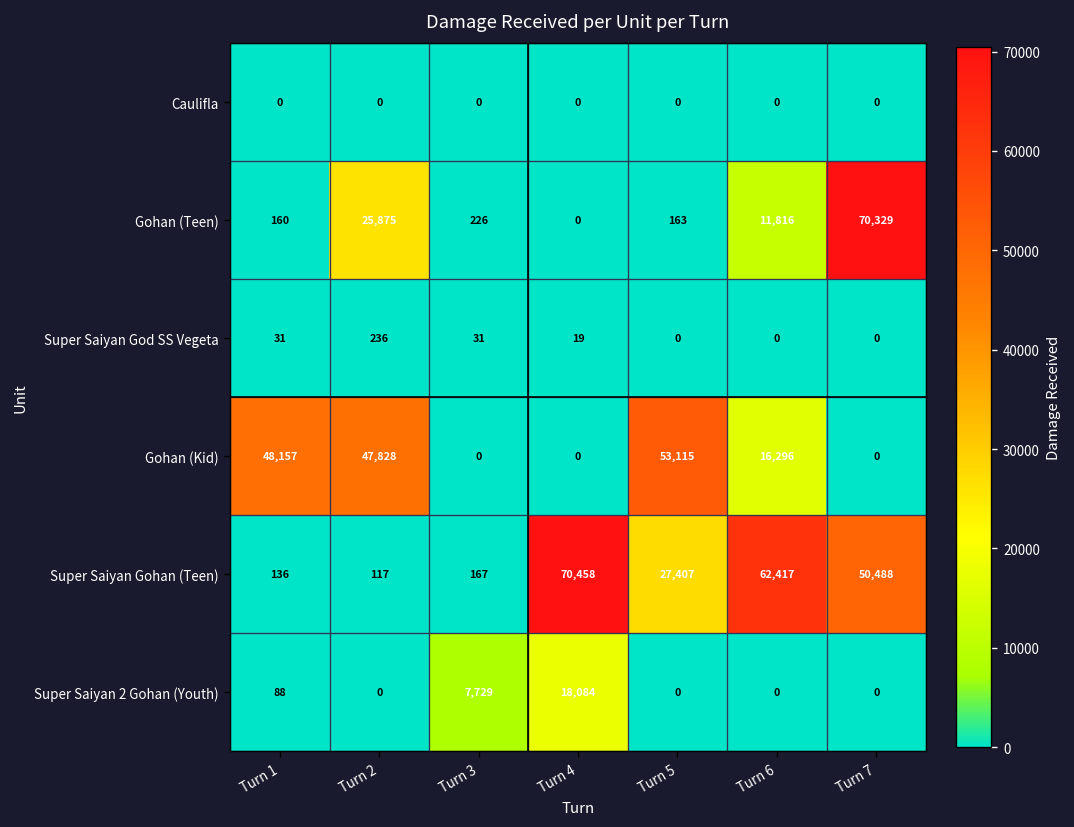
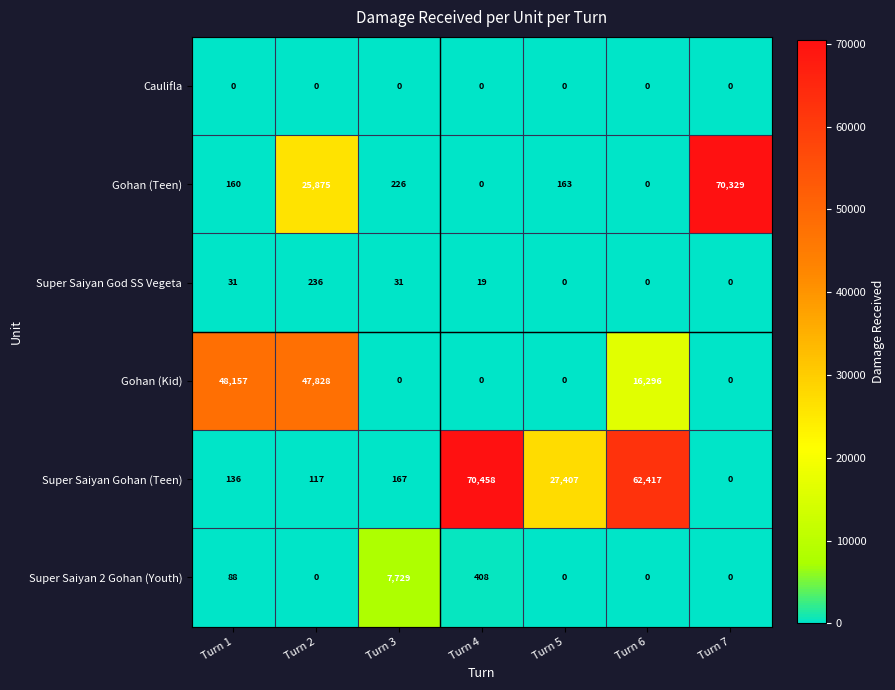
Gohan (Teen), Turn 6: 11,816 -> 0
Gohan (Kid), Turn 5: 53,115 -> 0
Super Saiyan Gohan (Teen), Turn 7: 50,488 -> 0
Super Saiyan 2 Gohan (Youth), Turn 4: 18,084 -> 408
